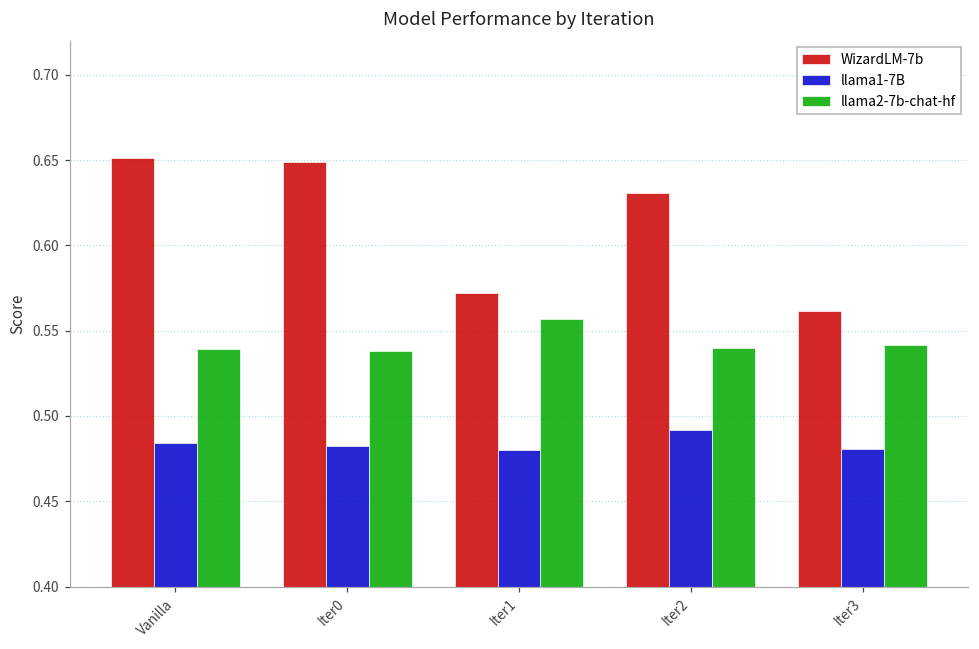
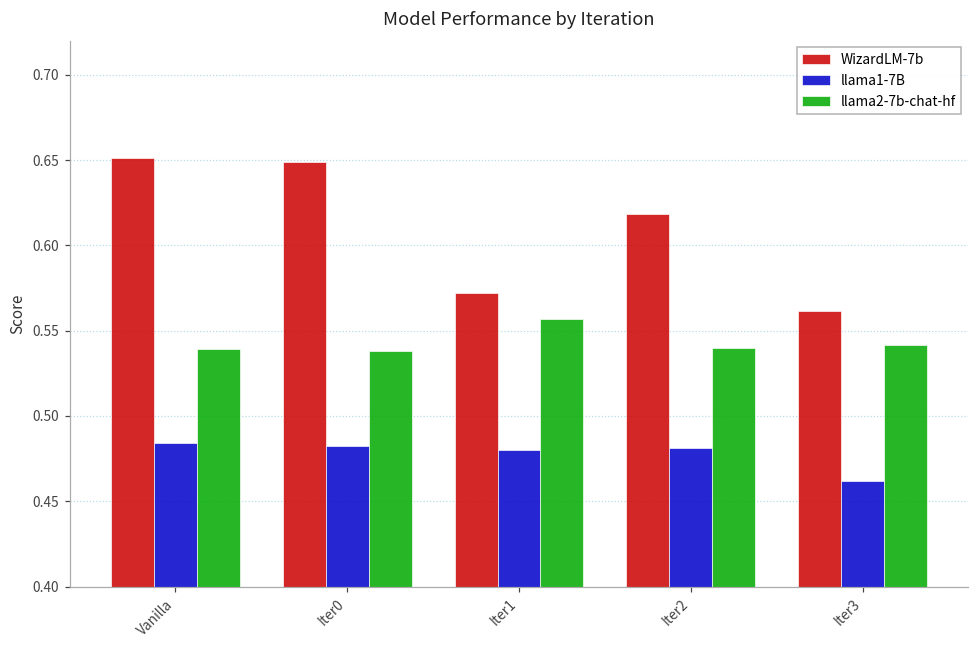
WizardLM-7b, Iter2: 0.631 -> 0.618
llama1-7B, Iter2: 0.492 -> 0.481
llama1-7B, Iter3: 0.481 -> 0.462
